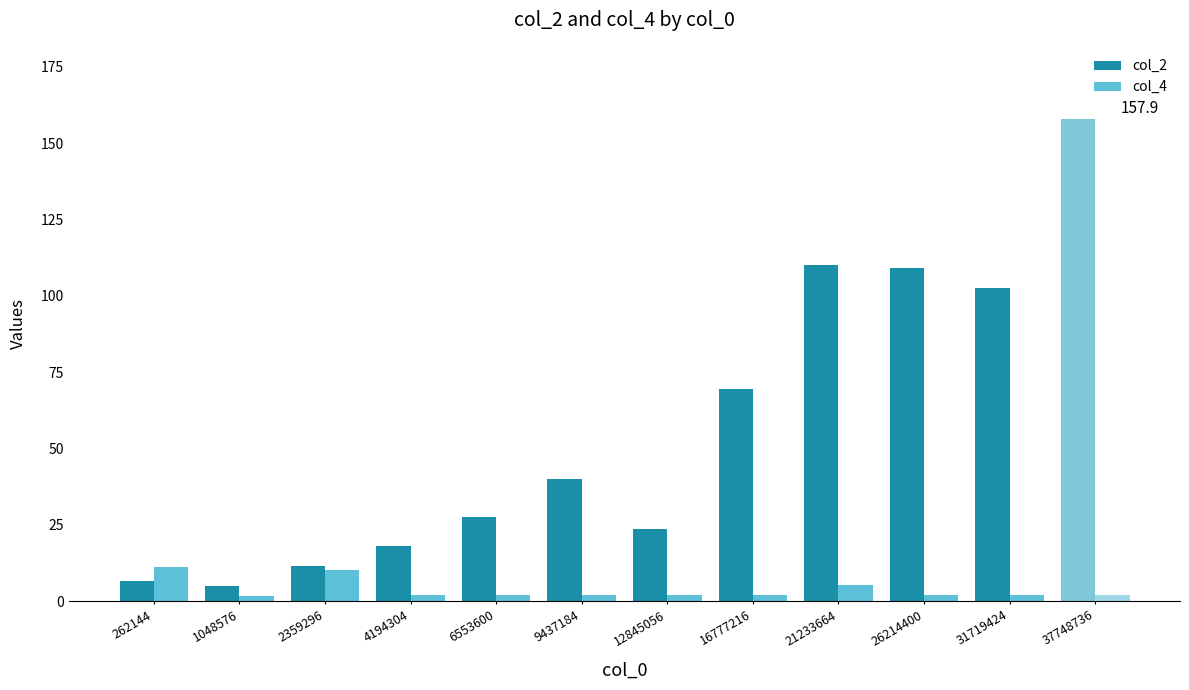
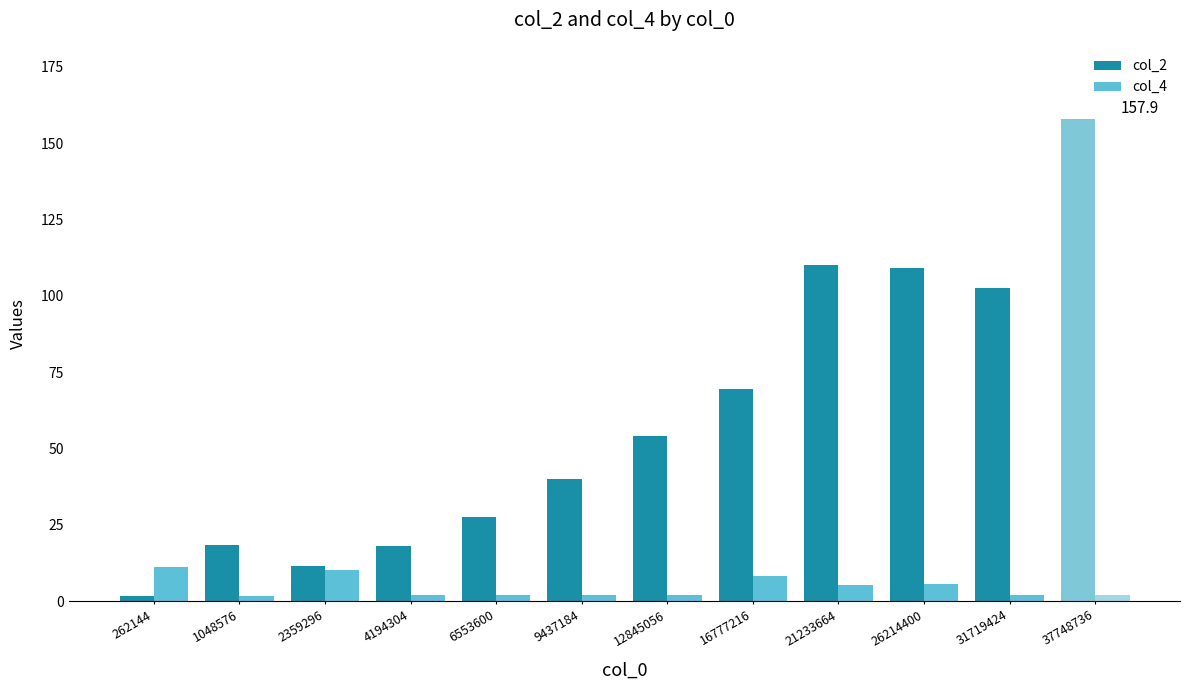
col_2, 262144: 6 -> 2
col_2, 1048576: 5 -> 18
col_2, 12845056: 24 -> 54
col_4, 16777216: 2 -> 8
col_4, 26214400: 2 -> 6
